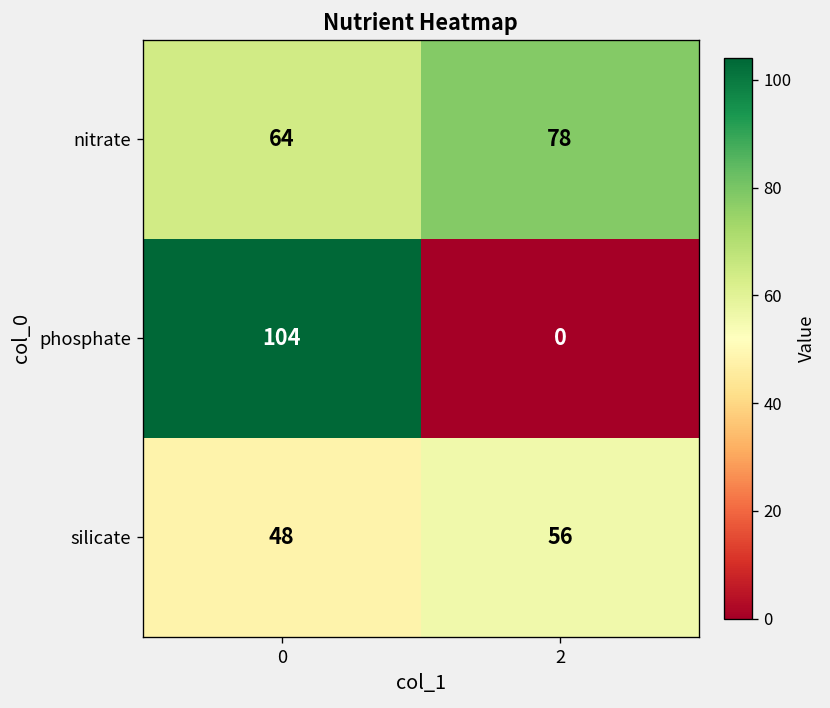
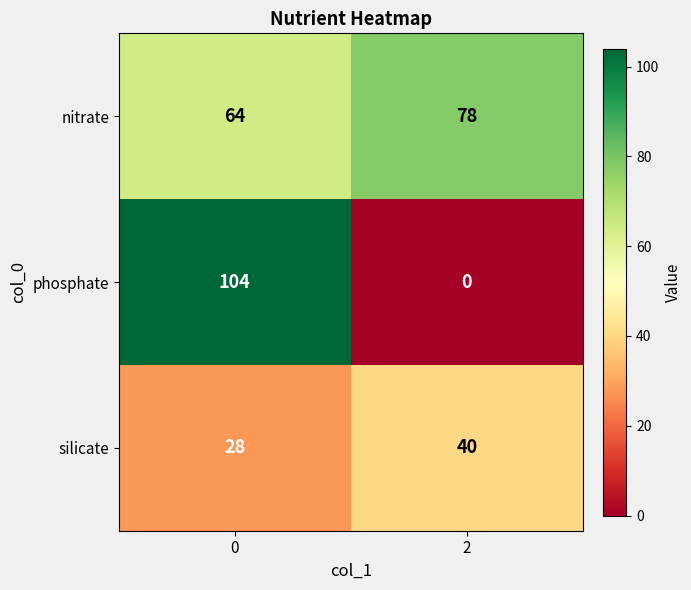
silicate, 0: 48 -> 28
silicate, 2: 56 -> 40
